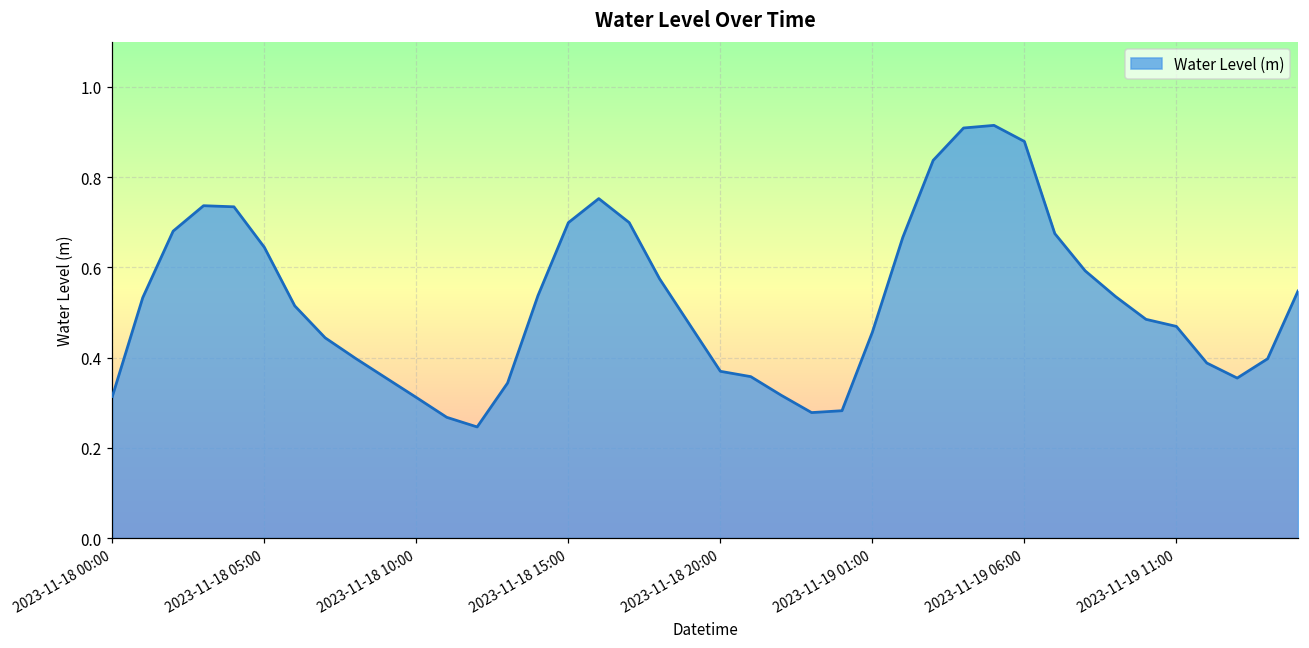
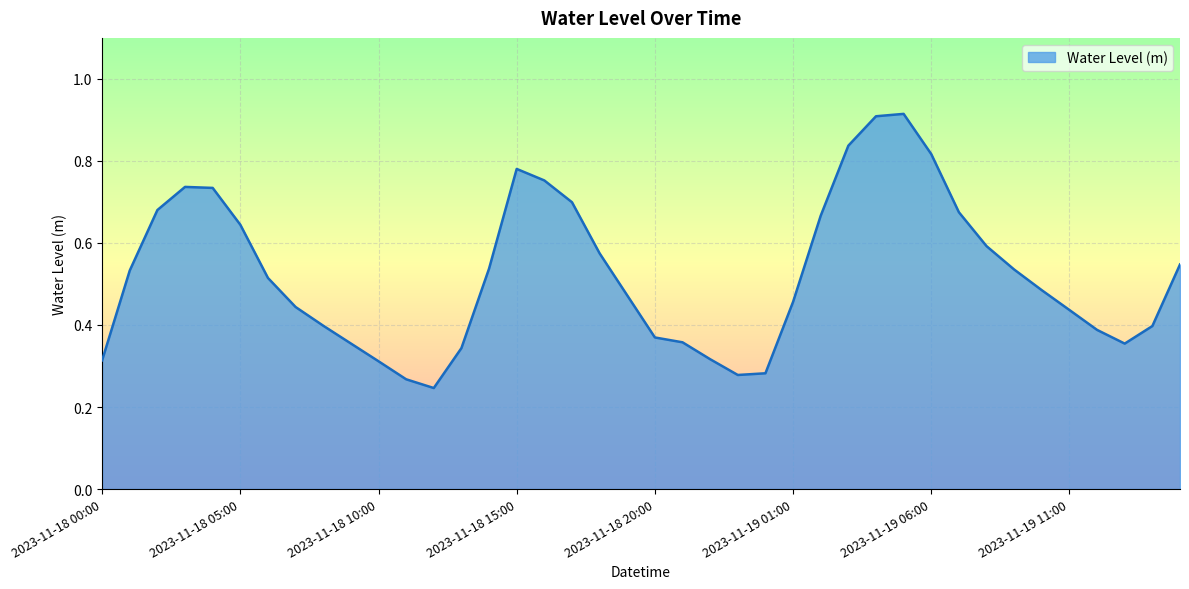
2023-11-18 15:00: 0.70 -> 0.78
2023-11-19 06:00: 0.88 -> 0.82
2023-11-19 11:00: 0.47 -> 0.44
